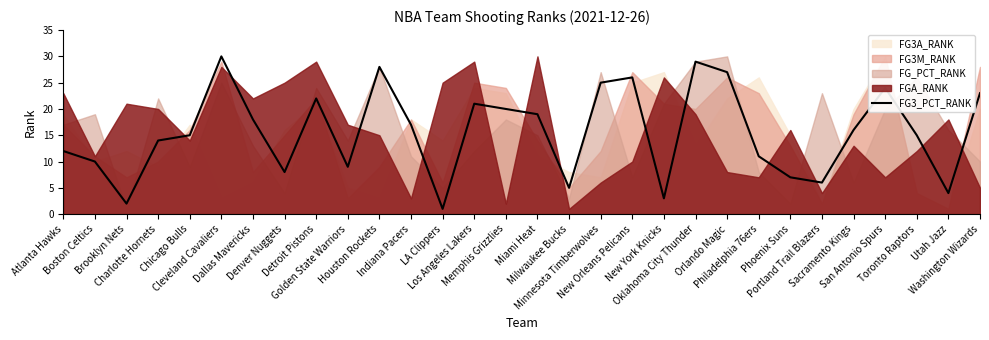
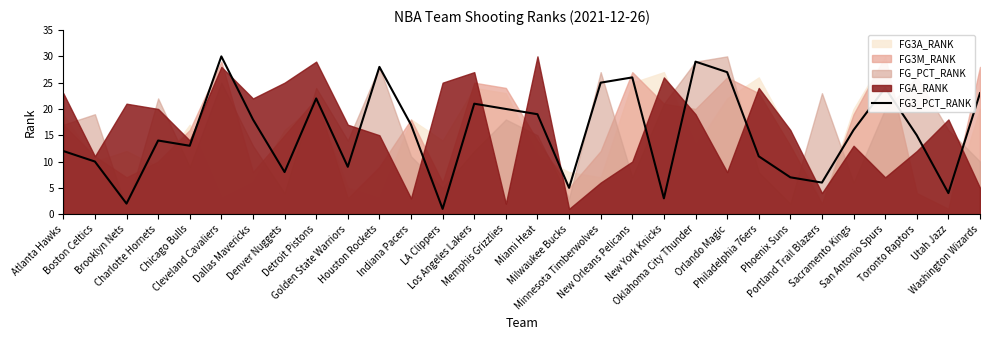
FG3_PCT_RANK, Chicago Bulls: 15 -> 13
FGA_RANK, Los Angeles Lakers: 29 -> 27
FGA_RANK, Philadelphia 76ers: 7 -> 24
